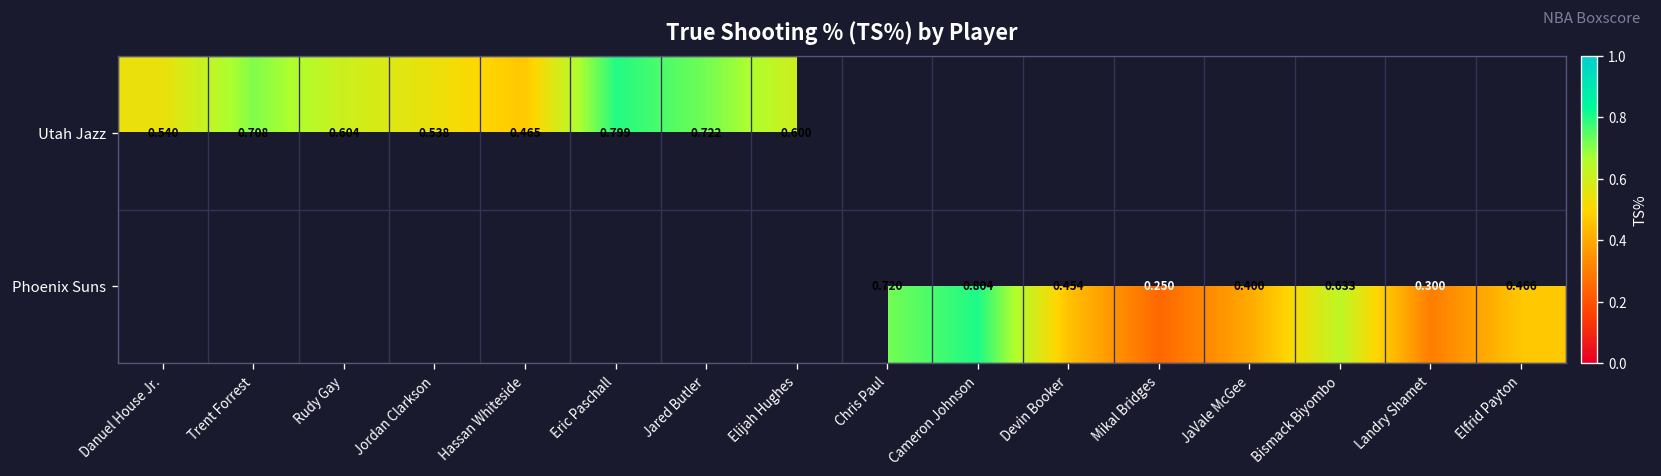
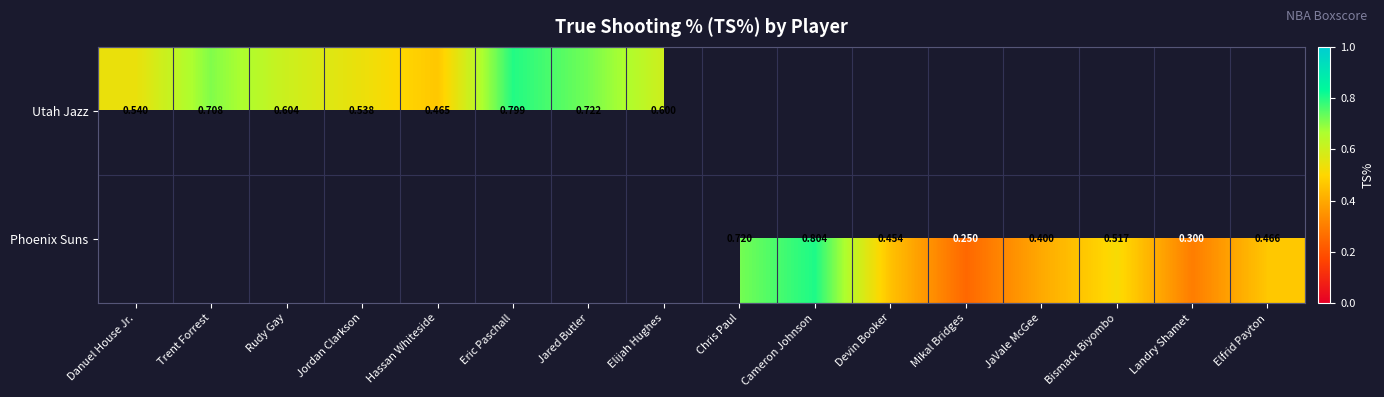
Phoenix Suns, Bismack Biyombo: 0.633 -> 0.517
